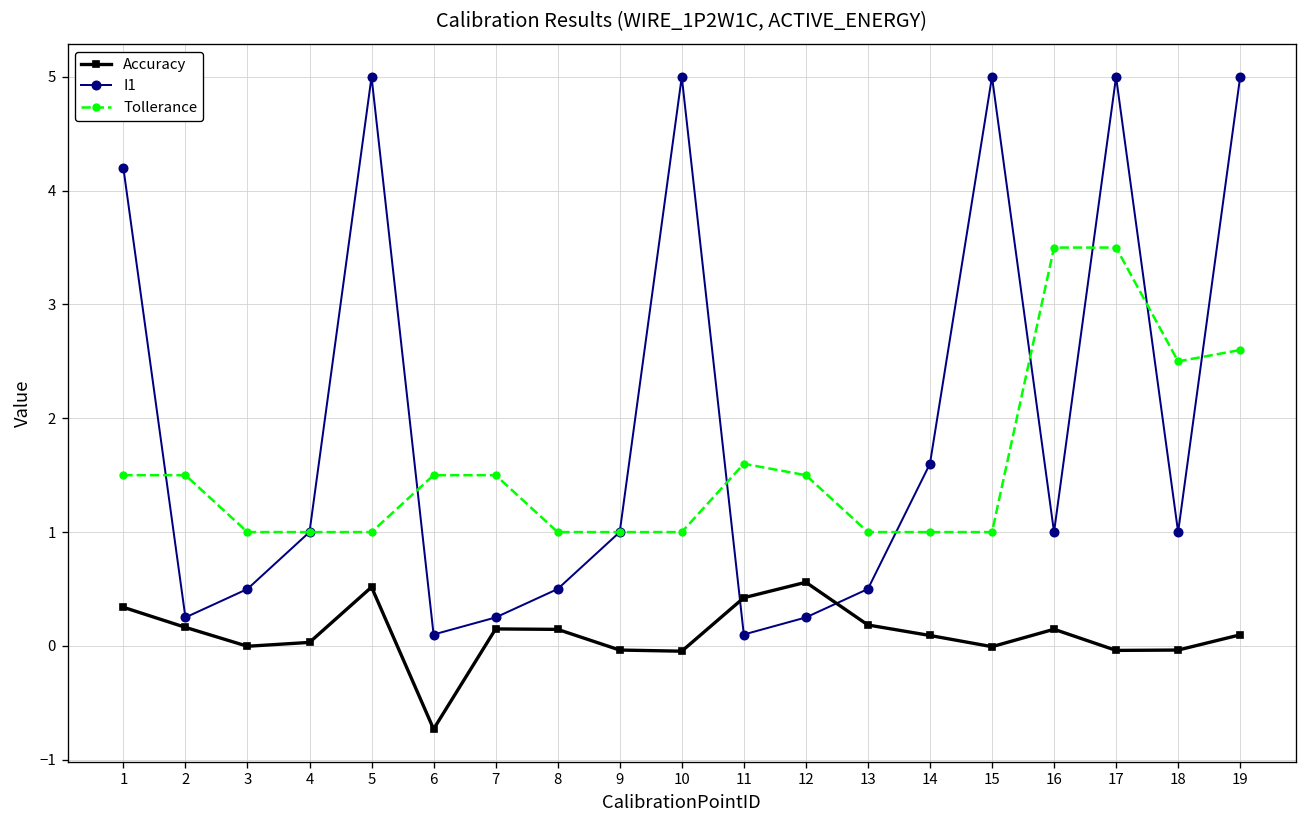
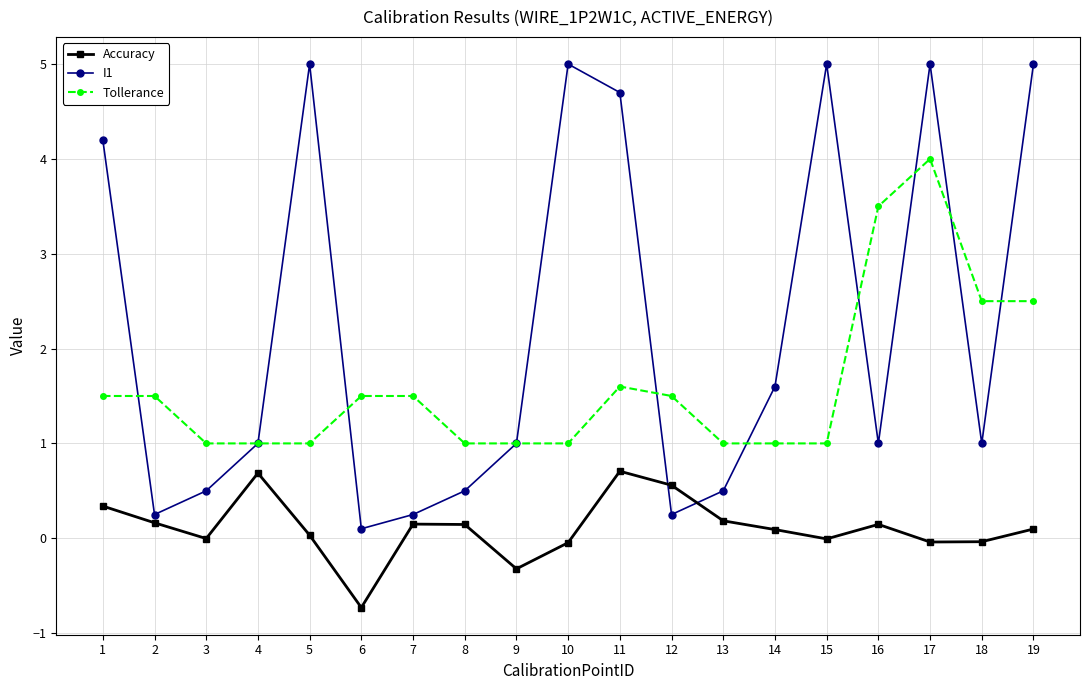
Accuracy, 4: 0.0 -> 0.7
Accuracy, 5: 0.5 -> 0.0
Accuracy, 9: 0.0 -> -0.3
Accuracy, 11: 0.4 -> 0.7
I1, 11: 0.1 -> 4.7
Tollerance, 17: 3.5 -> 4.0
Tollerance, 19: 2.6 -> 2.5
